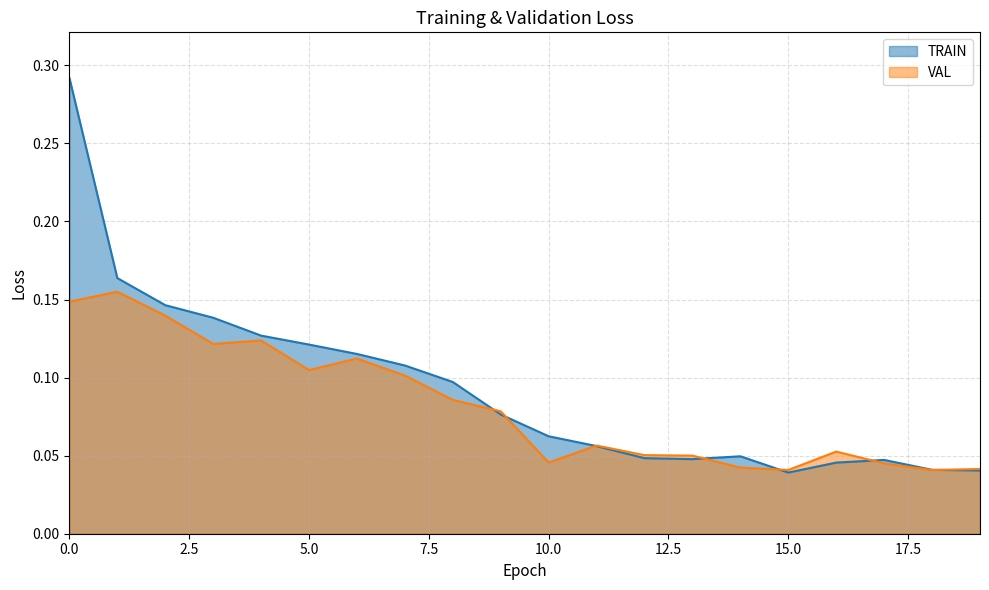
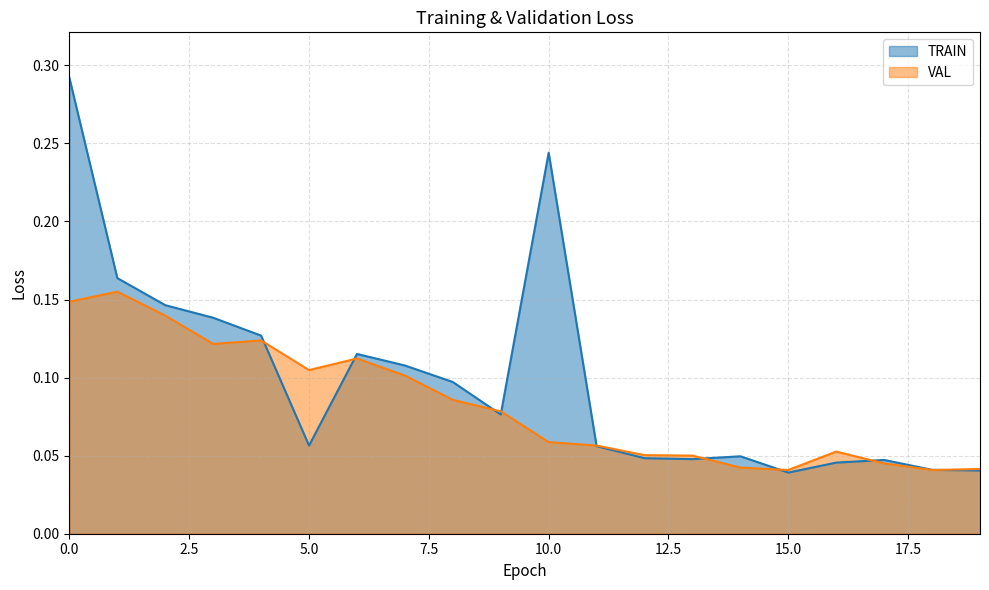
TRAIN, 5.0: 0.121 -> 0.056
TRAIN, 10.0: 0.062 -> 0.244
VAL, 10.0: 0.046 -> 0.059
